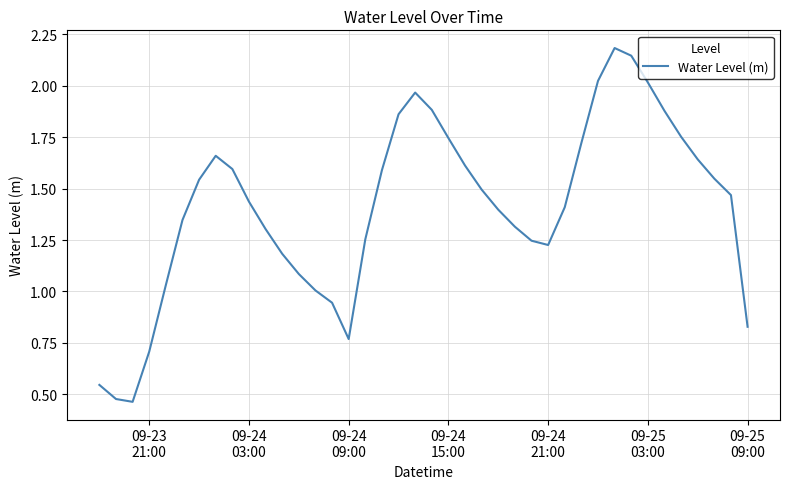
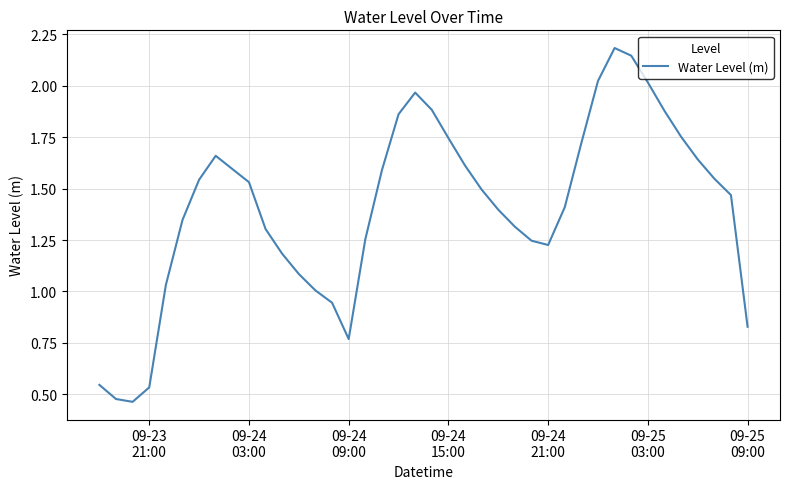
09-23 21:00: 0.71 -> 0.53
09-24 03:00: 1.44 -> 1.53
